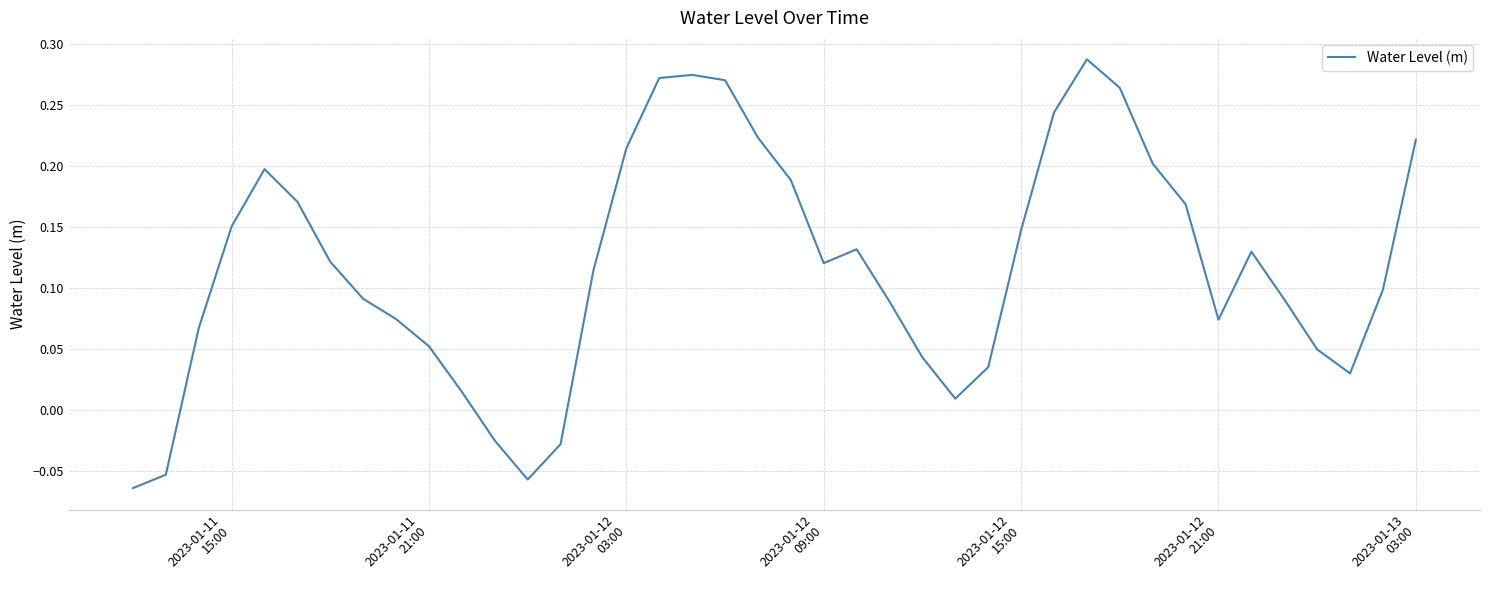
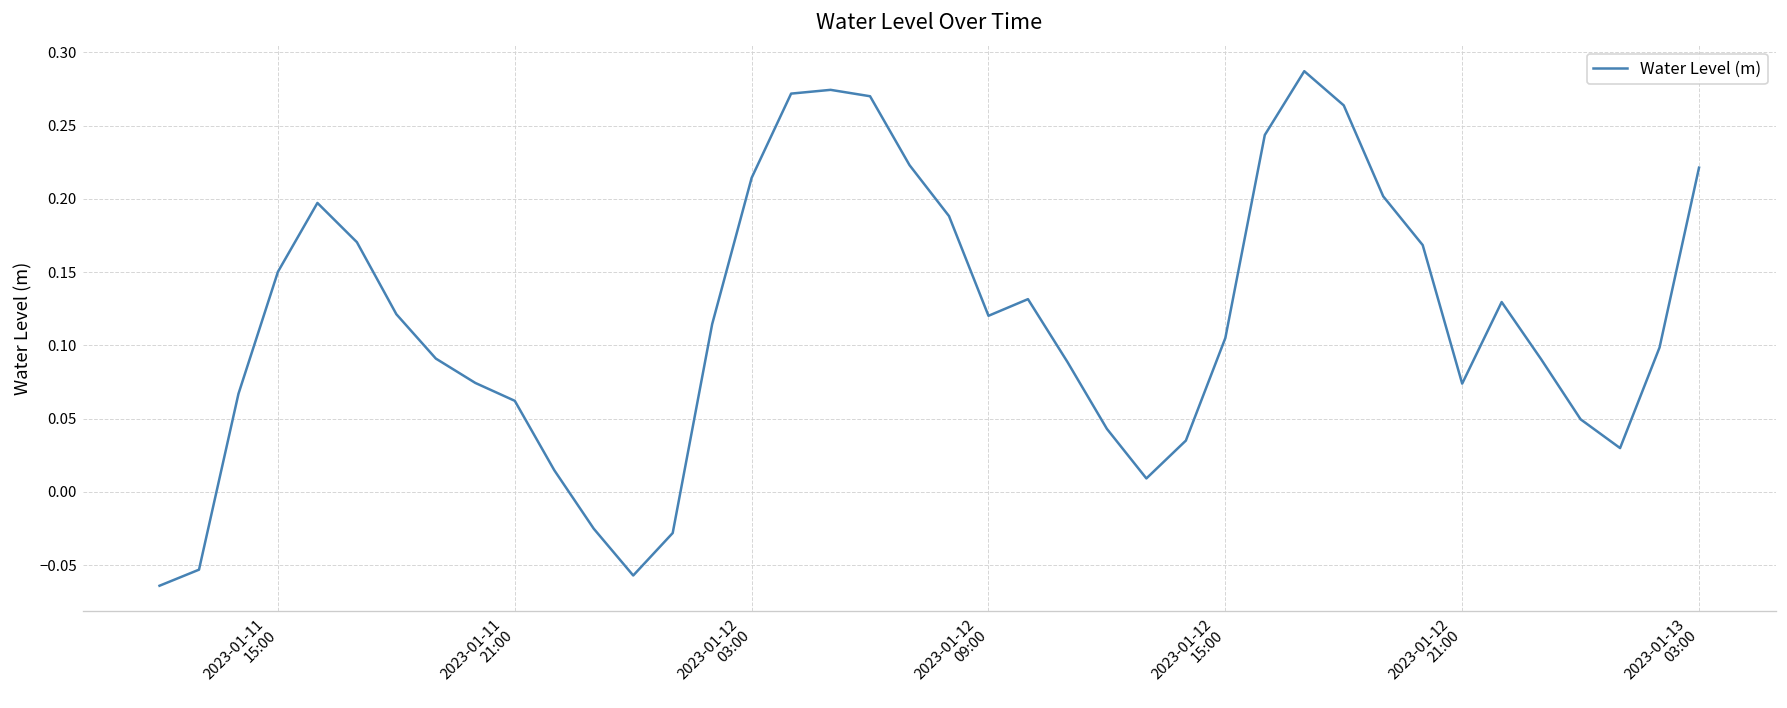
2023-01-11 21:00: 0.052 -> 0.062
2023-01-12 15:00: 0.147 -> 0.105
